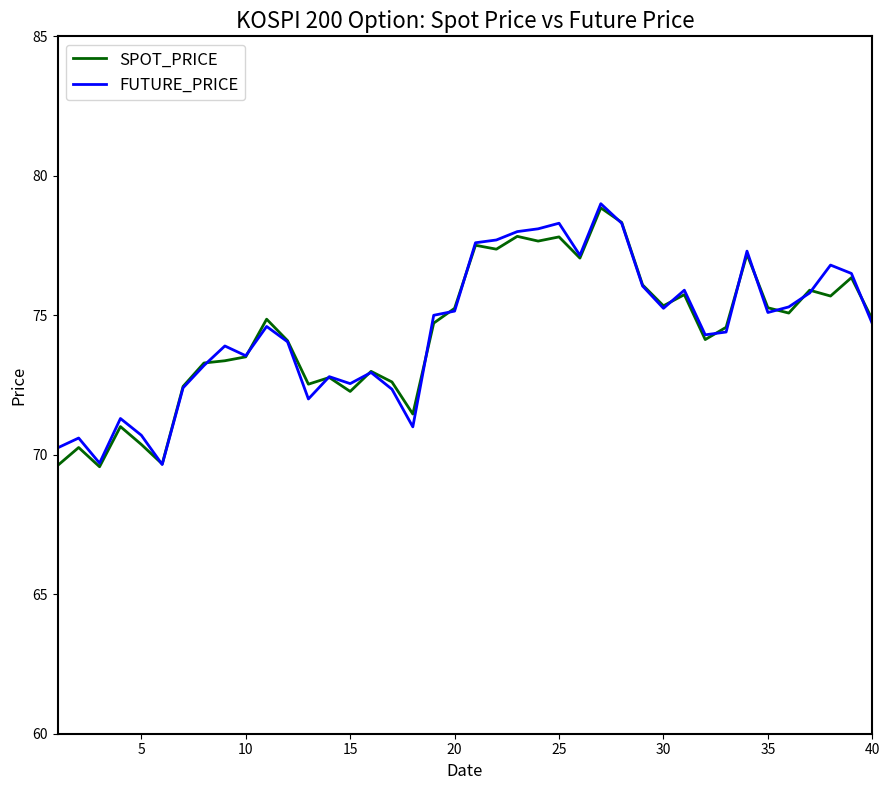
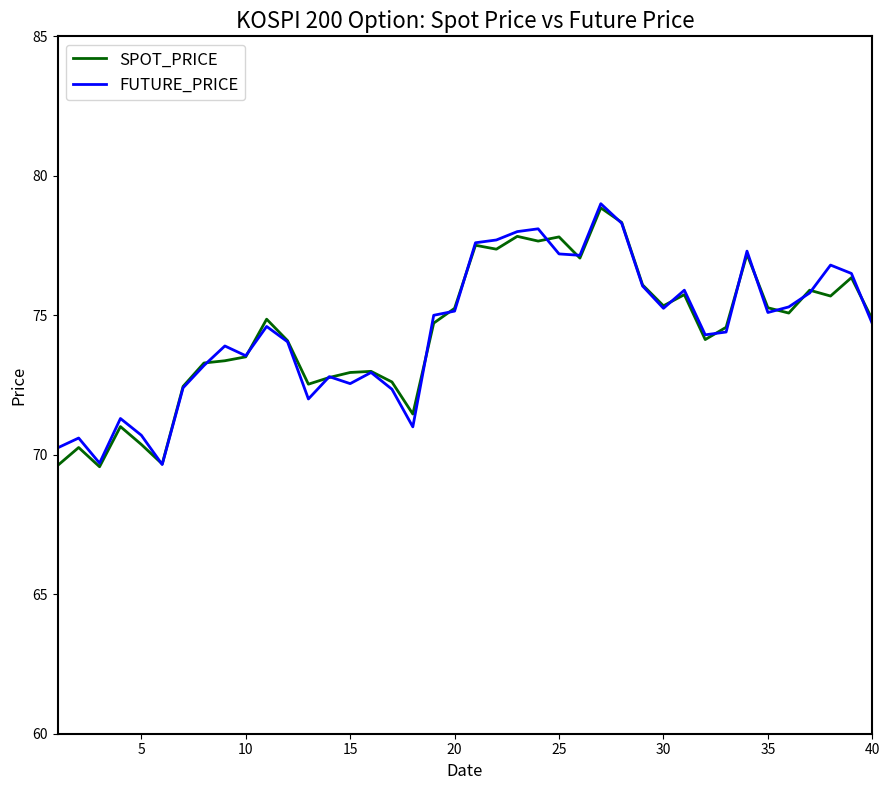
SPOT_PRICE, 15: 72.3 -> 73.0
FUTURE_PRICE, 25: 78.3 -> 77.2
